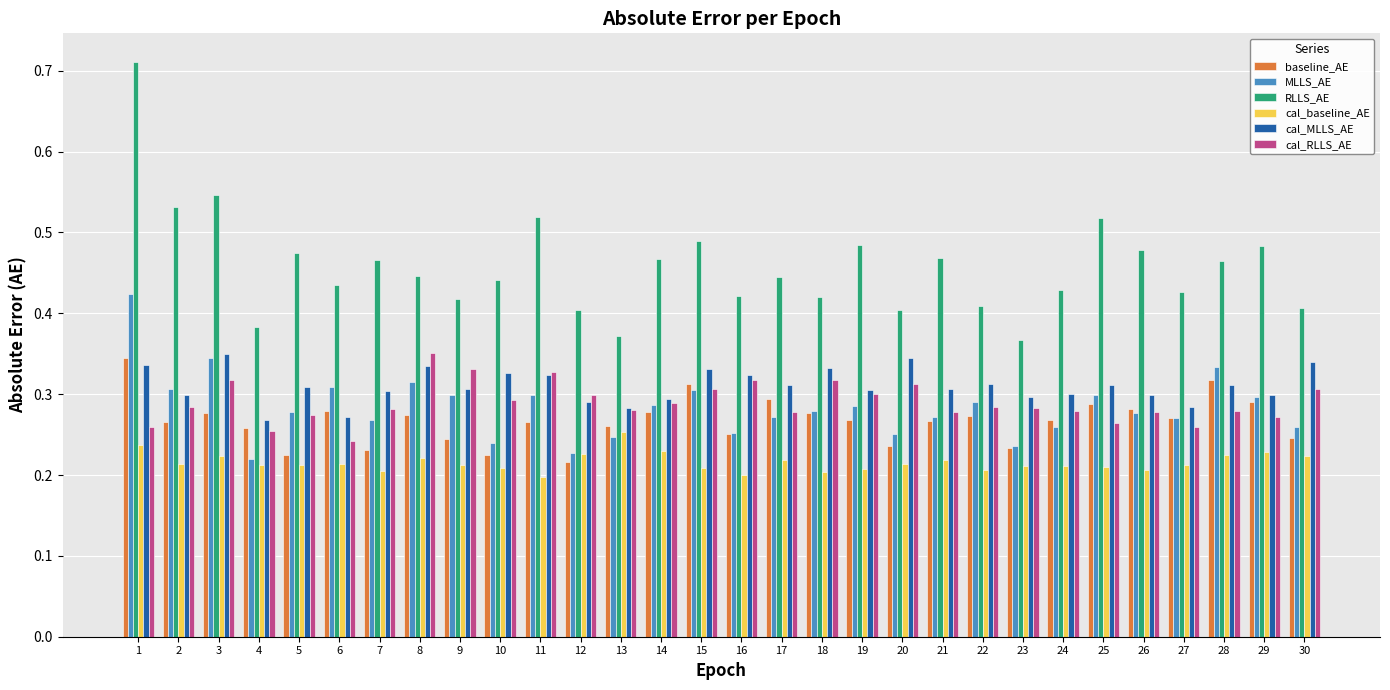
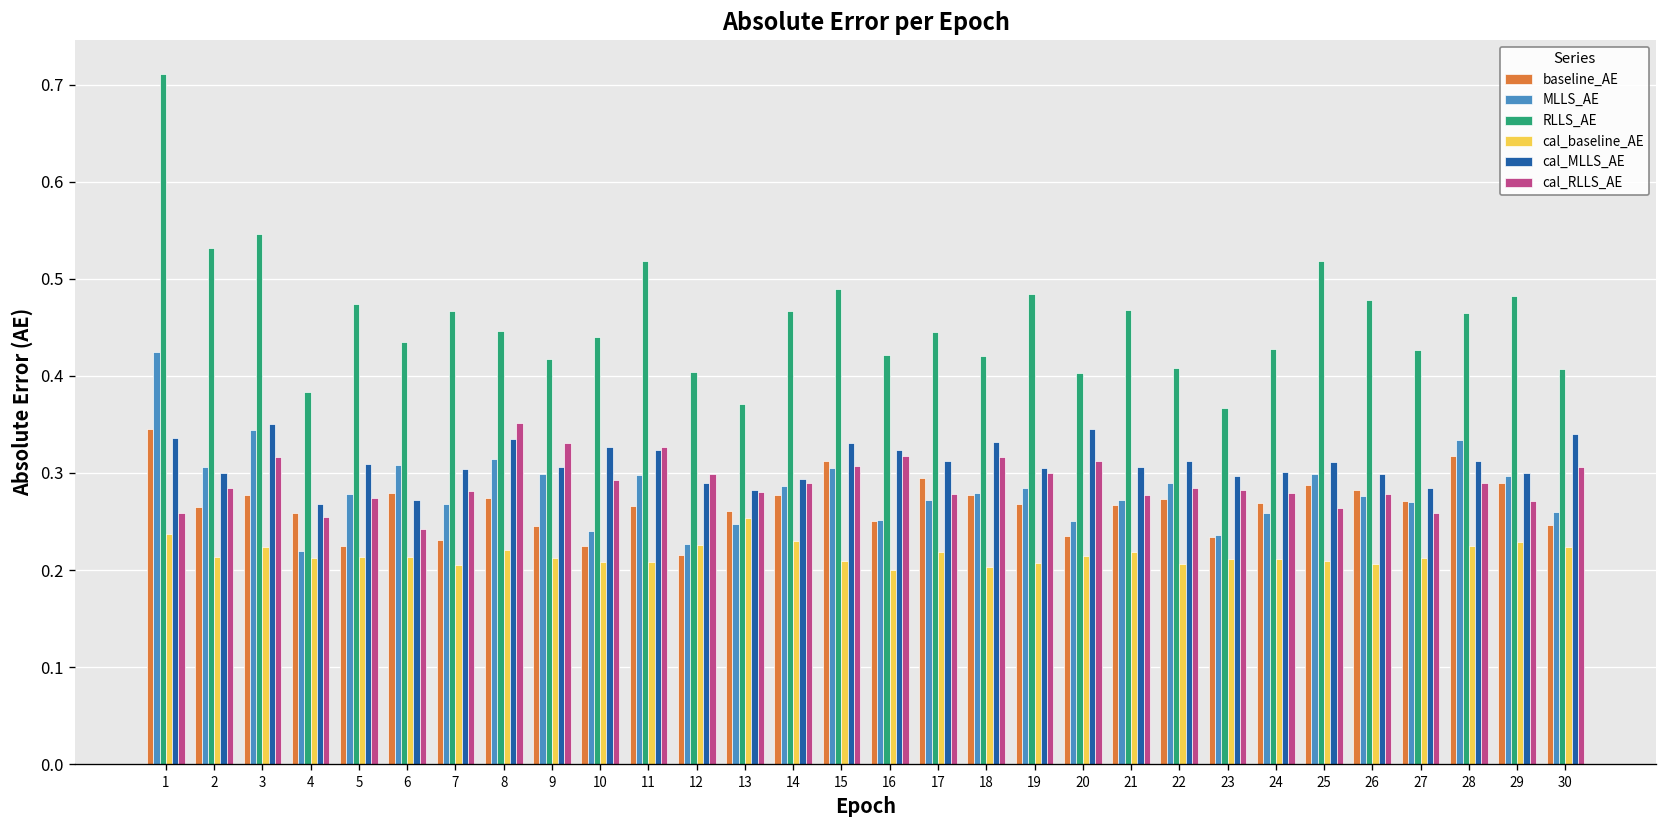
cal_baseline_AE, 11: 0.20 -> 0.21
cal_RLLS_AE, 28: 0.28 -> 0.29
